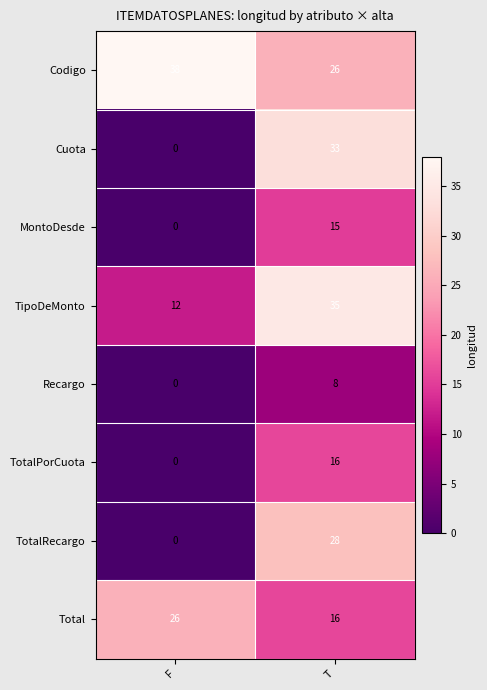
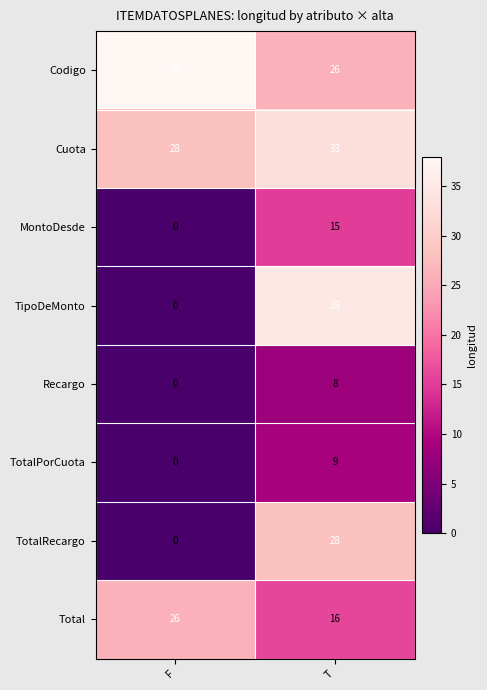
Cuota, F: 0 -> 28
TipoDeMonto, F: 12 -> 0
TotalPorCuota, T: 16 -> 9
